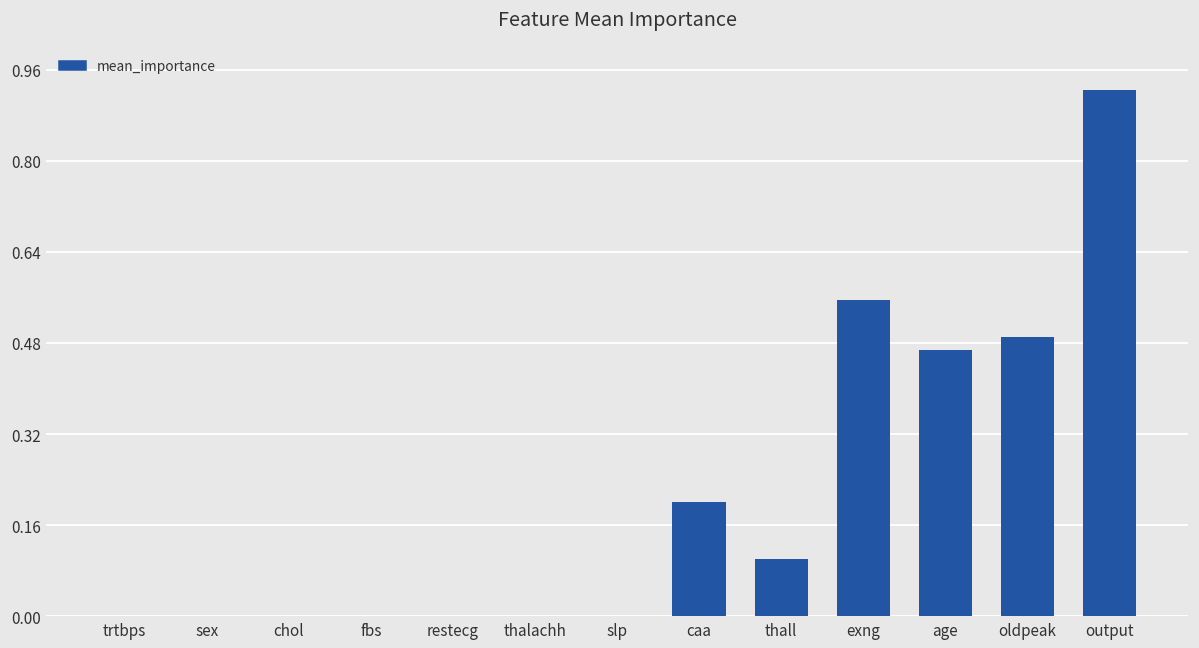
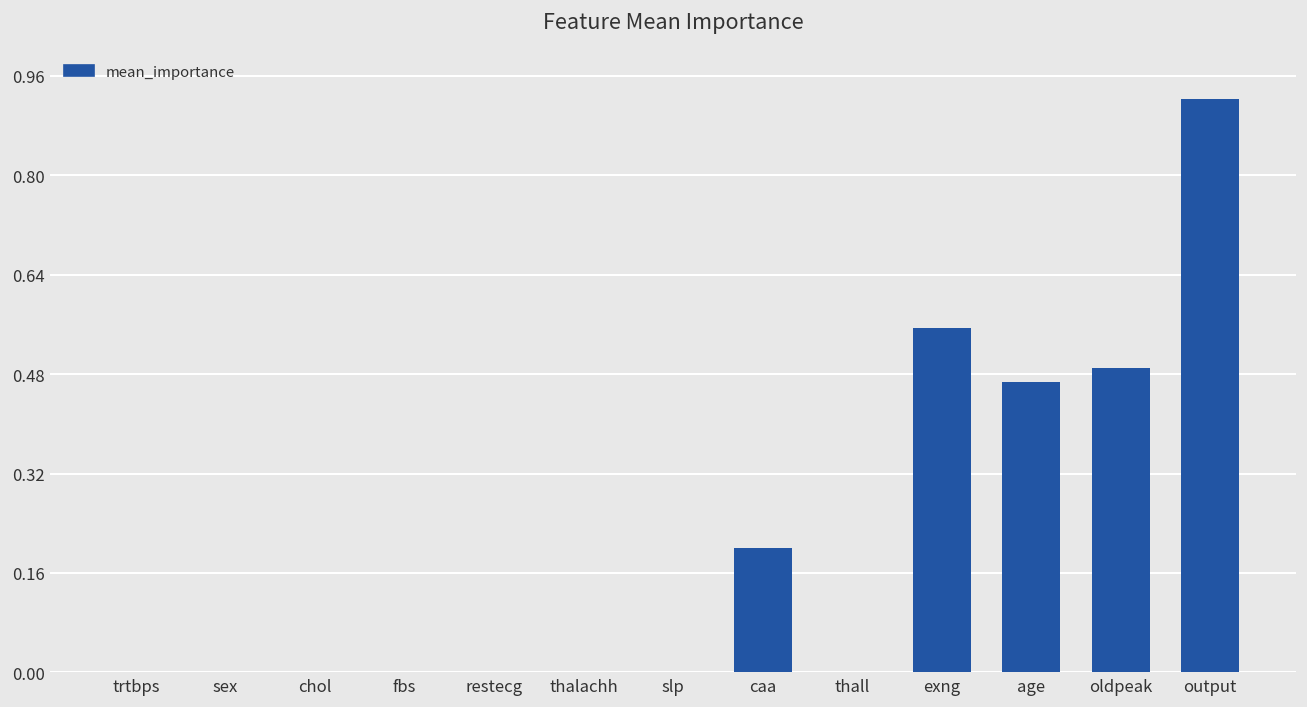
thall: 0.1 -> 0.0
